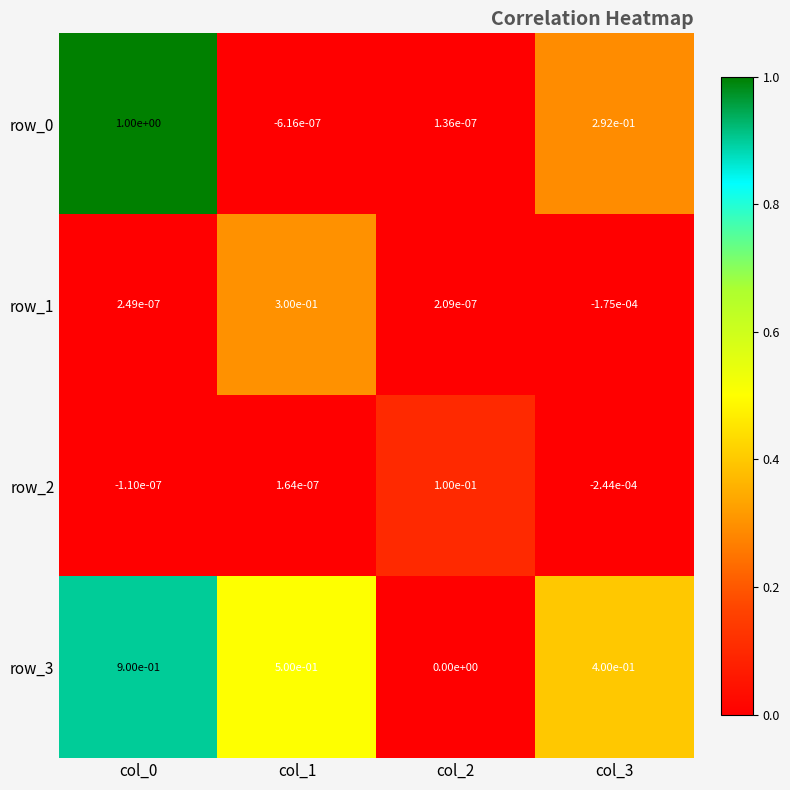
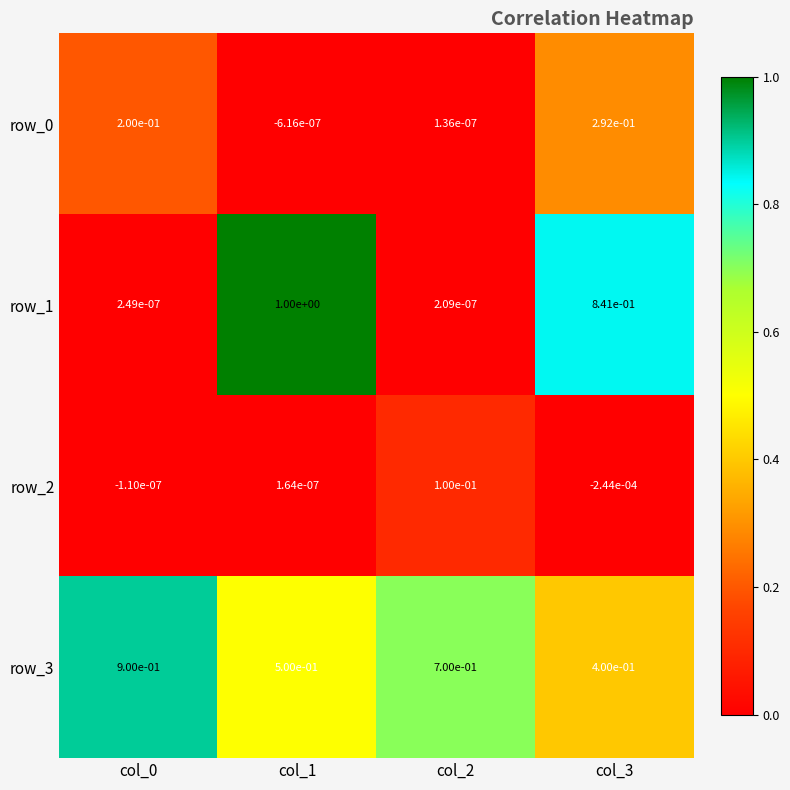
row_0, col_0: 1.00e+00 -> 2.00e-01
row_1, col_1: 3.00e-01 -> 1.00e+00
row_1, col_3: -1.75e-04 -> 8.41e-01
row_3, col_2: 0.00e+00 -> 7.00e-01
